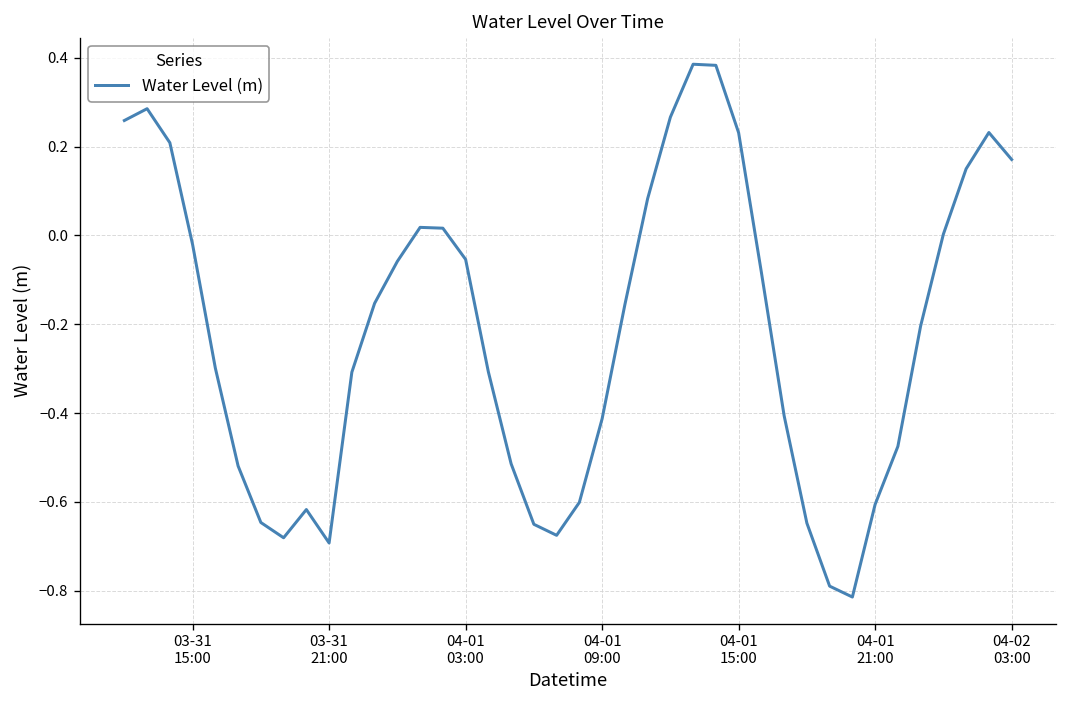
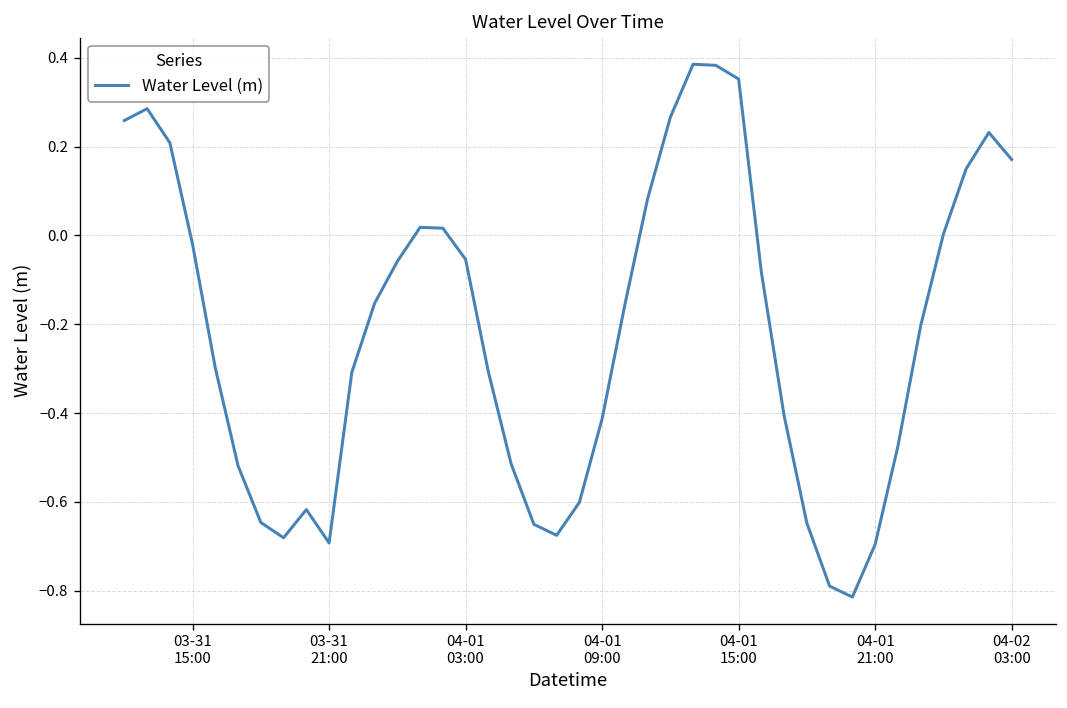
04-01 15:00: 0.23 -> 0.35
04-01 21:00: -0.61 -> -0.70
